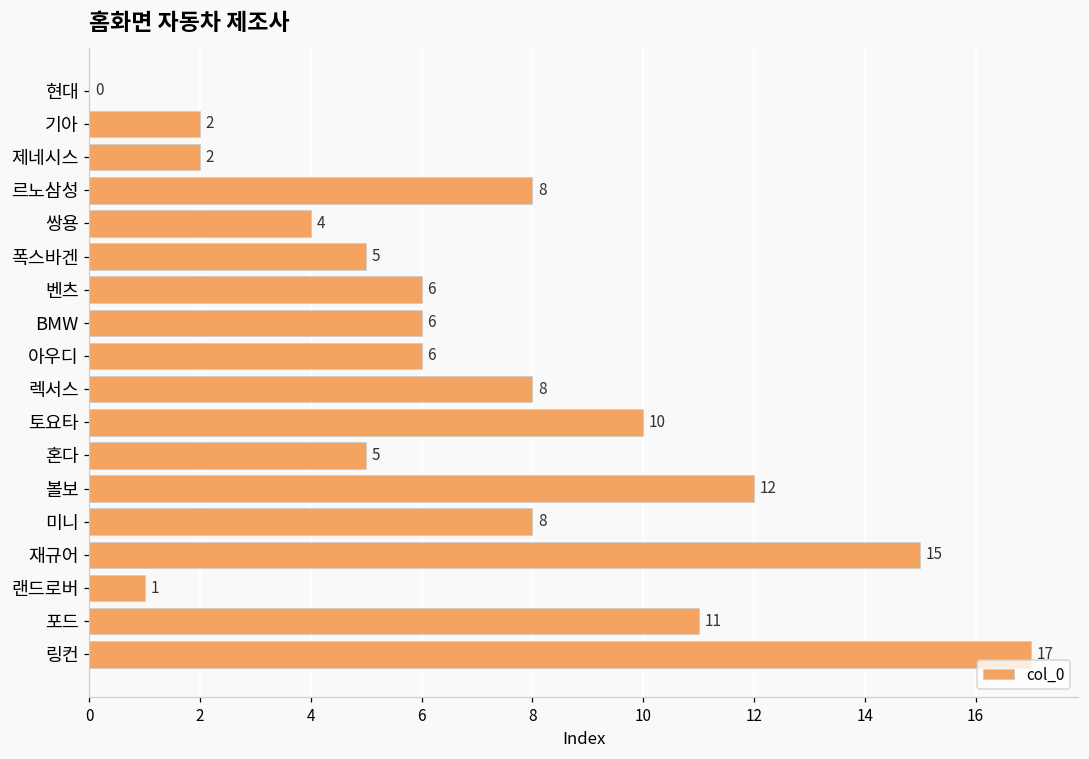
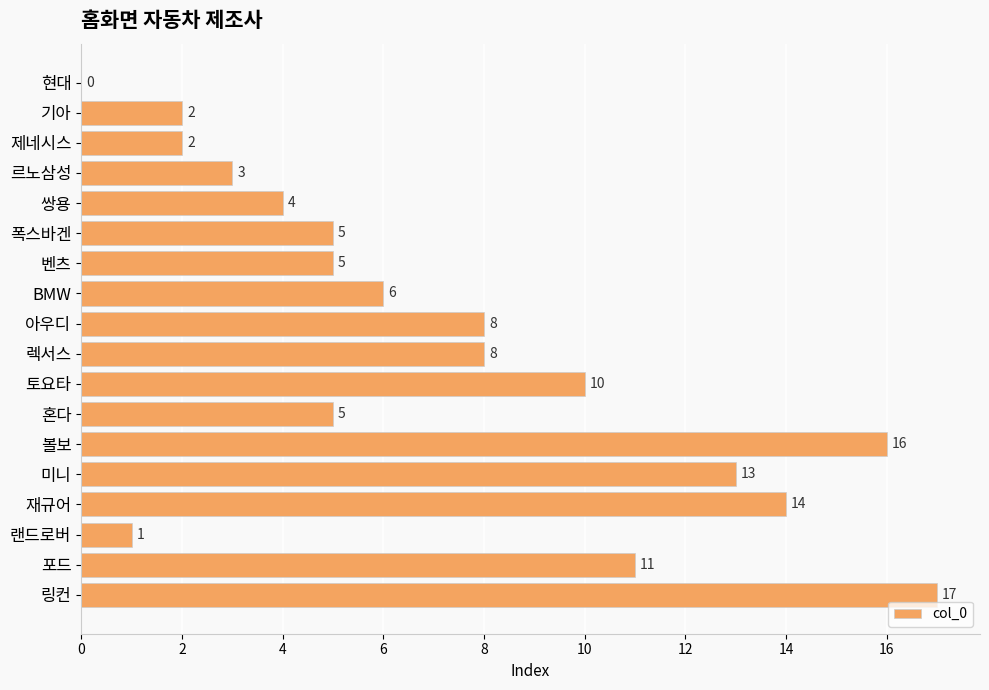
르노삼성: 8 -> 3
벤츠: 6 -> 5
아우디: 6 -> 8
볼보: 12 -> 16
미니: 8 -> 13
재규어: 15 -> 14
